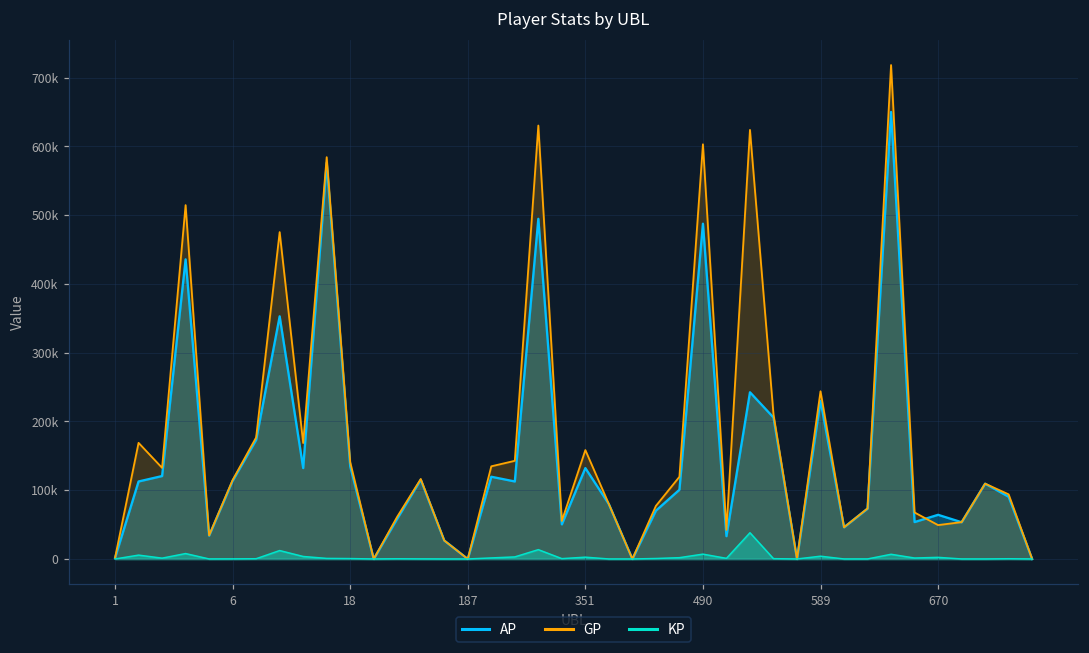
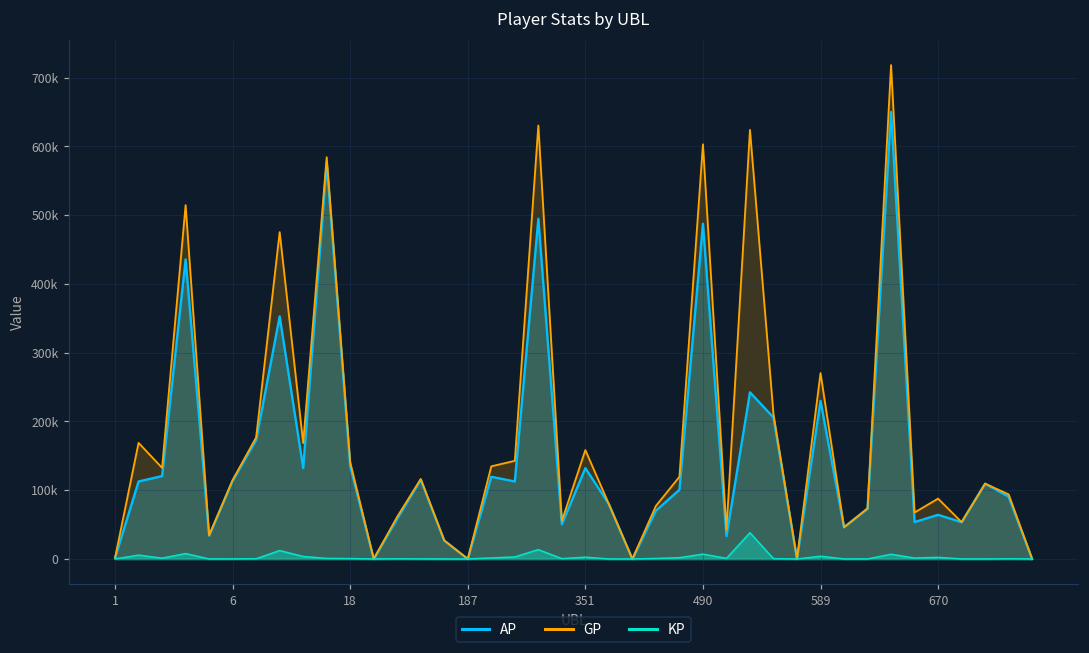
GP, 589: 240000 -> 270000
GP, 670: 50000 -> 90000
